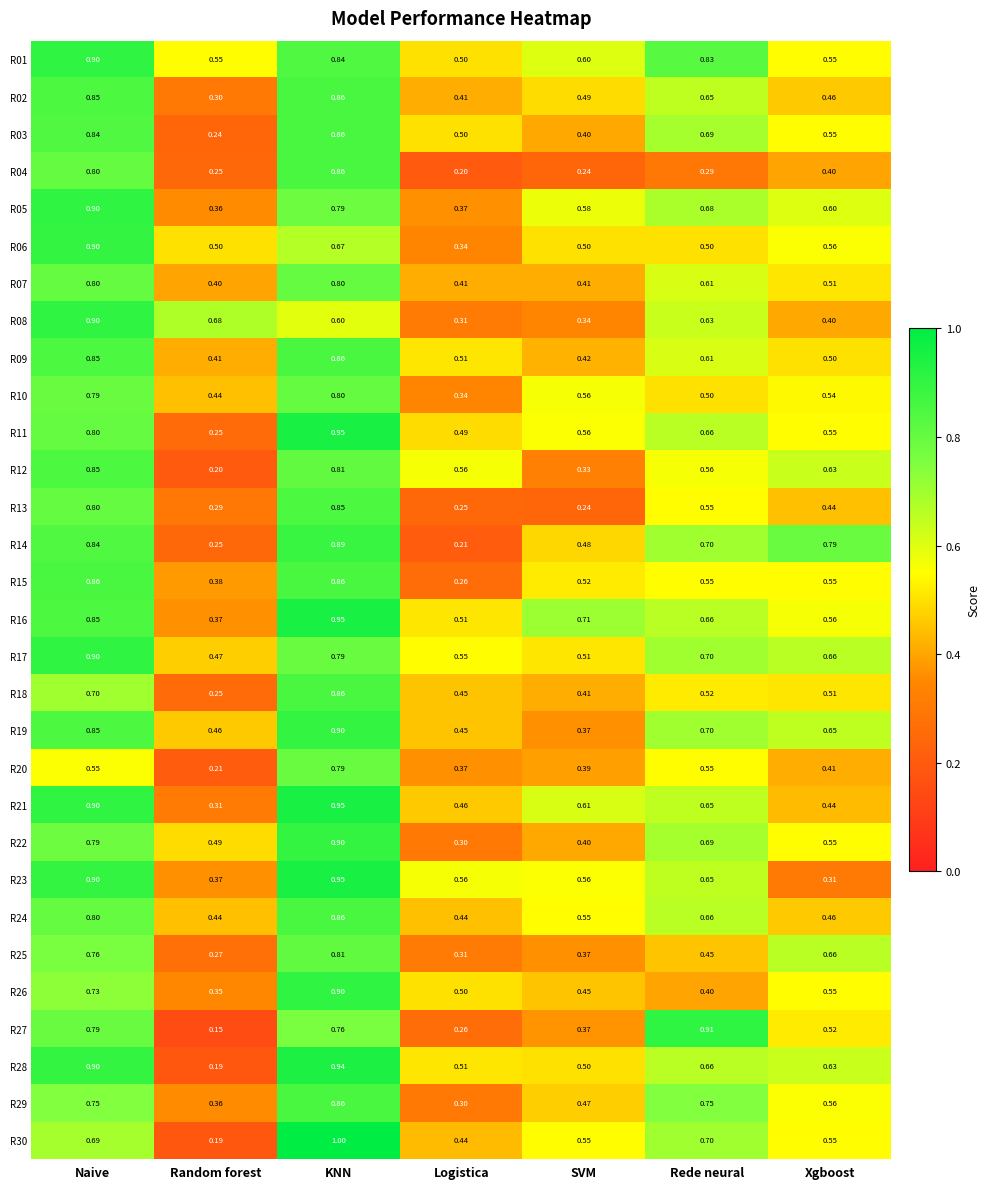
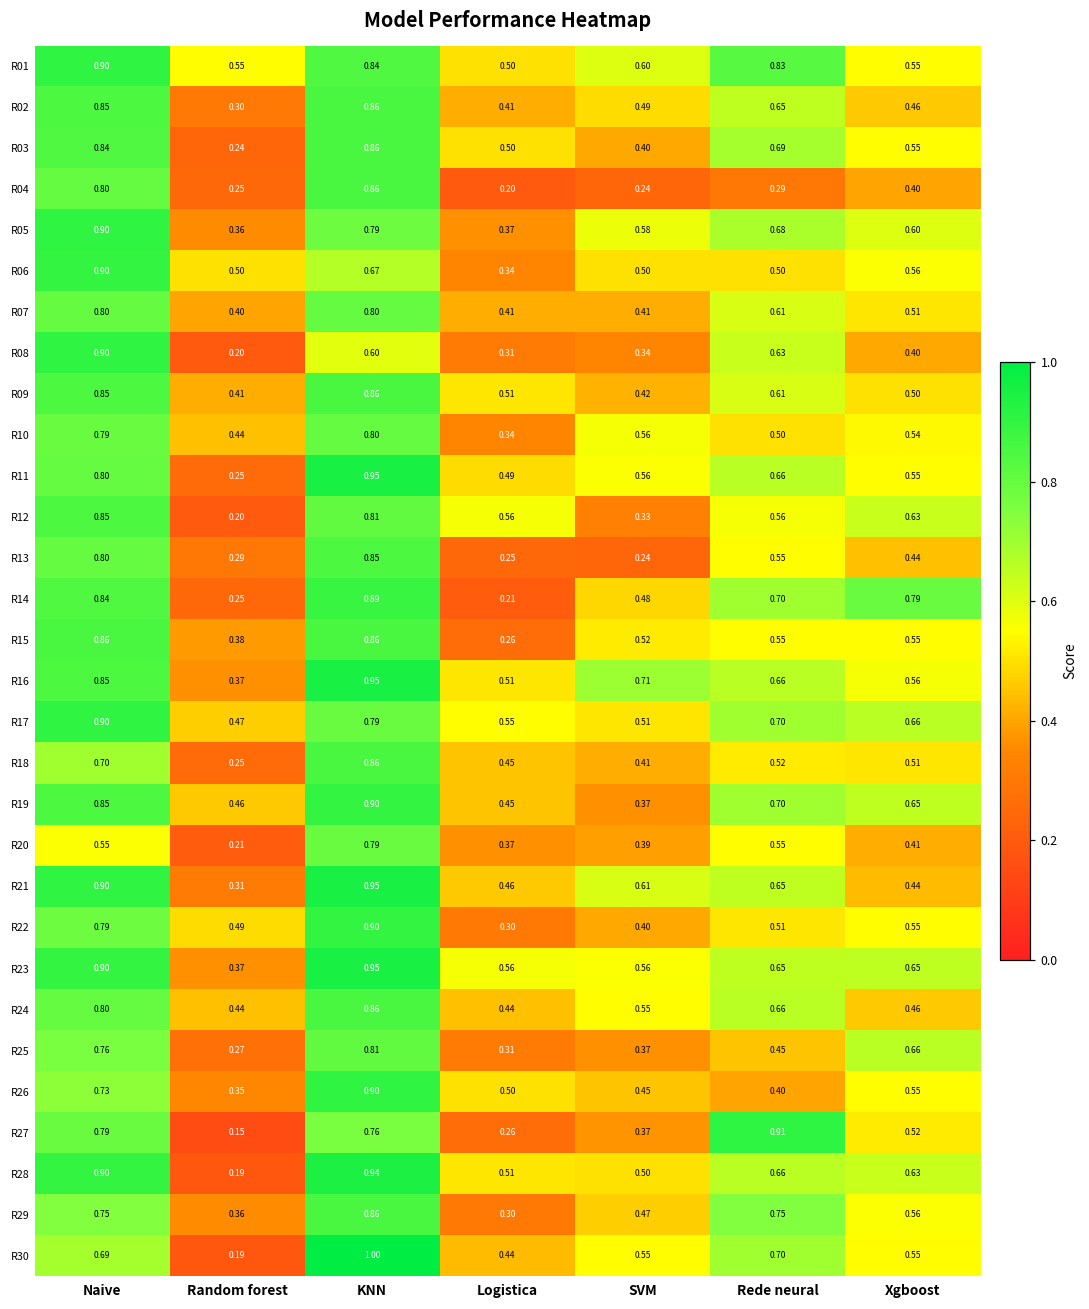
R08, Random forest: 0.68 -> 0.20
R22, Rede neural: 0.69 -> 0.51
R23, Xgboost: 0.31 -> 0.65
